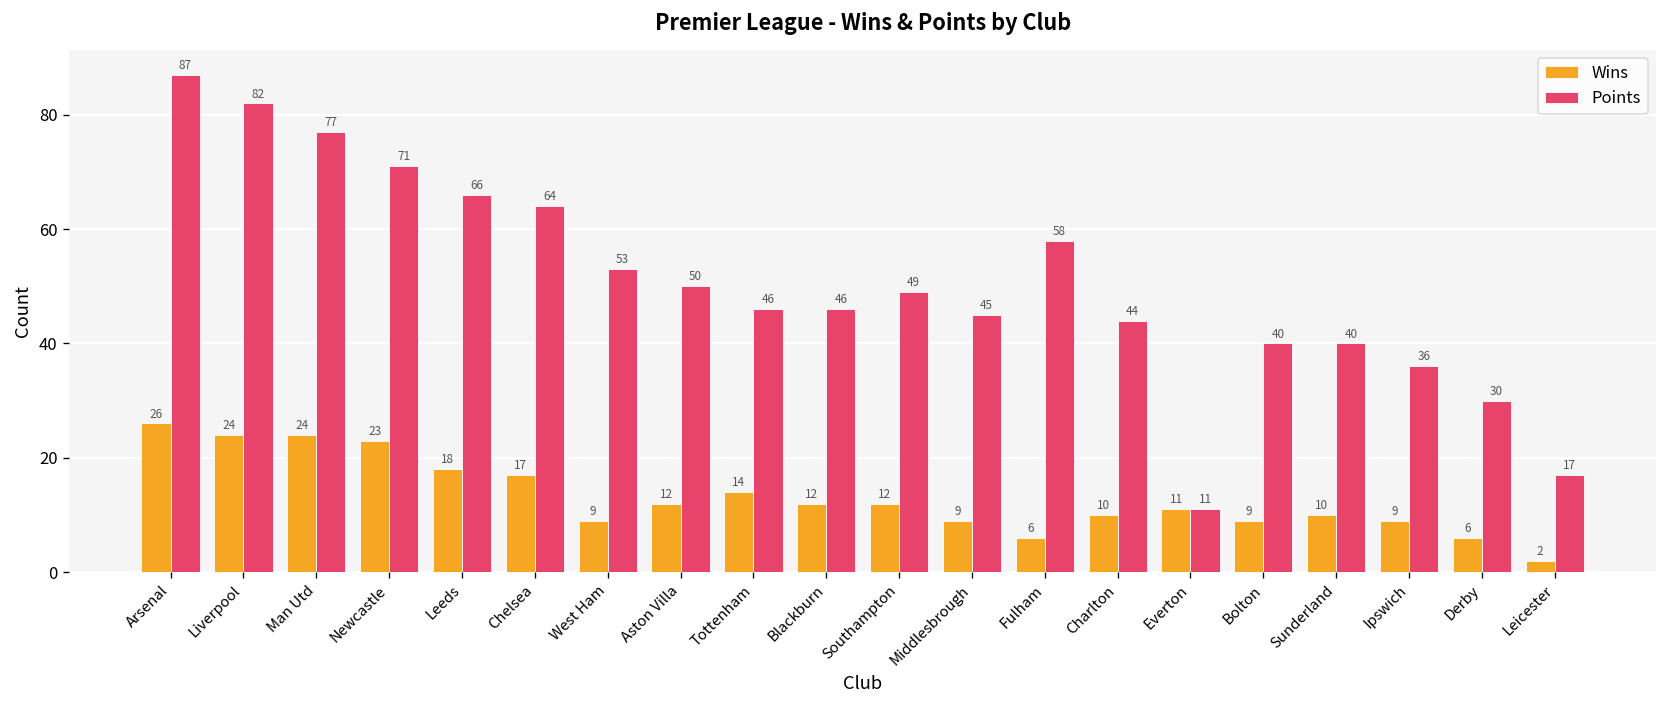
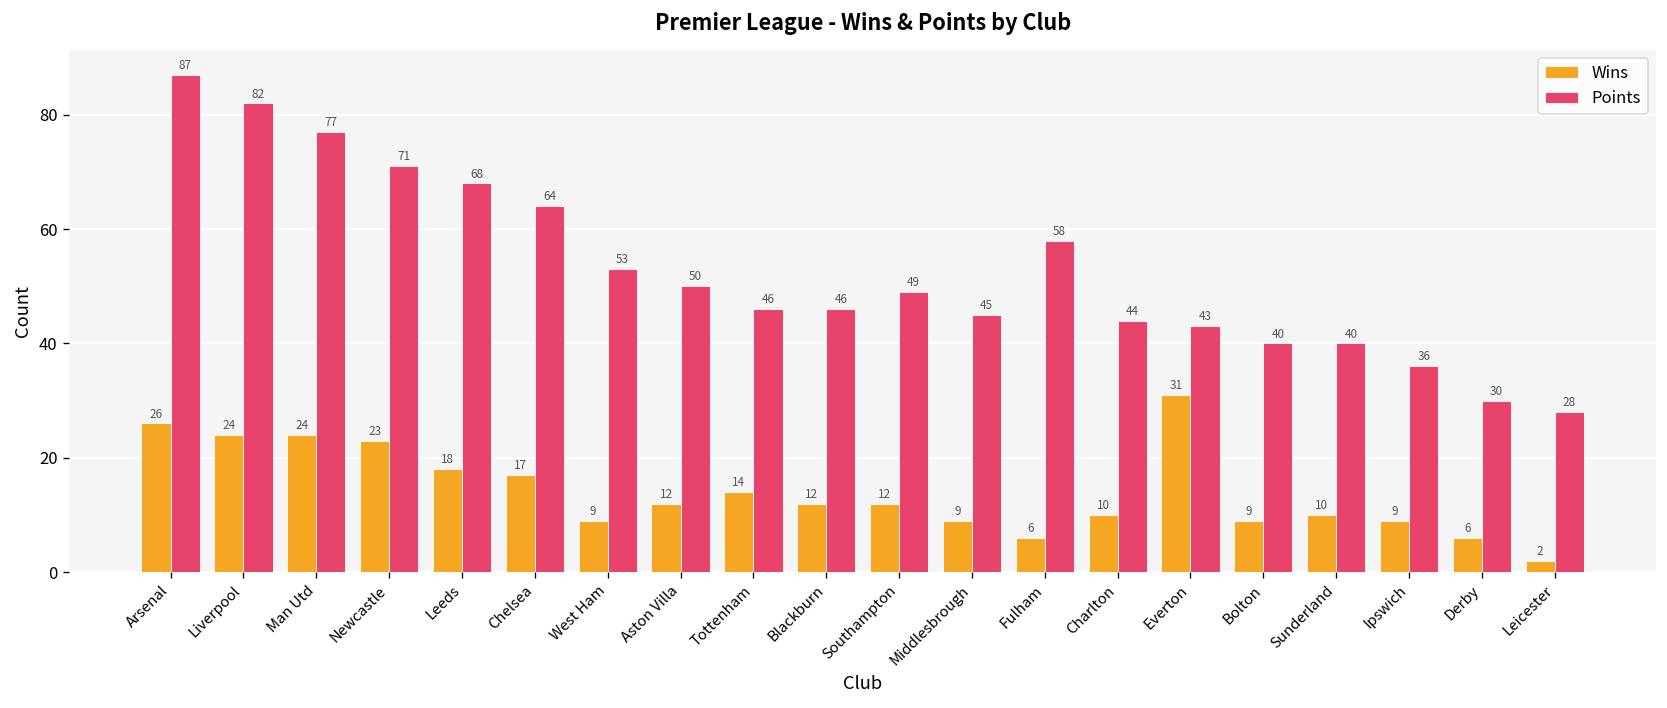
Points, Leeds: 66 -> 68
Wins, Everton: 11 -> 31
Points, Everton: 11 -> 43
Points, Leicester: 17 -> 28
